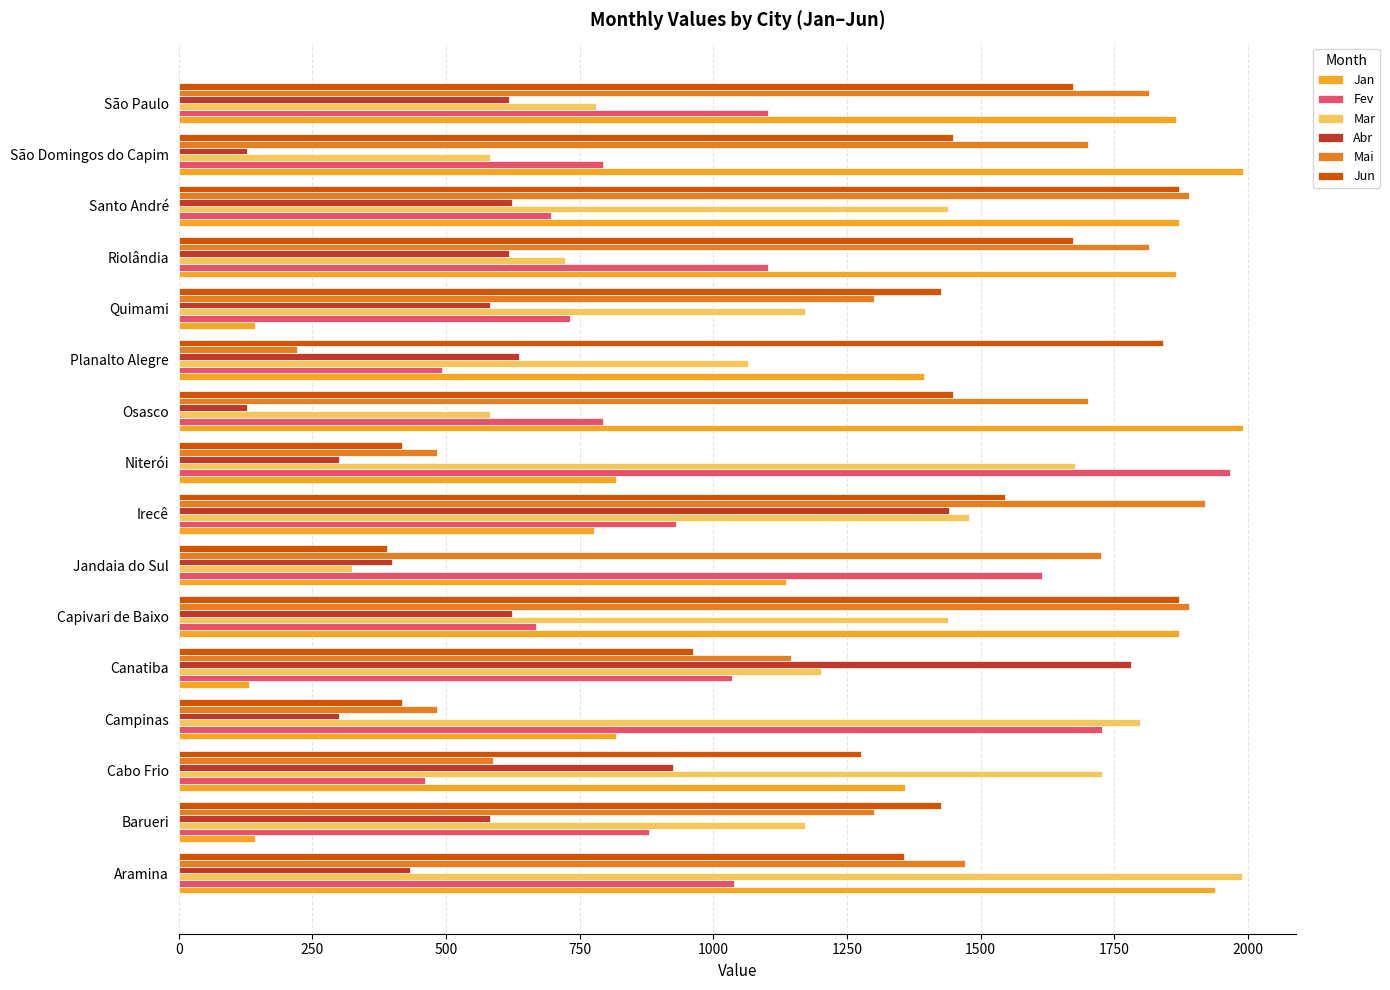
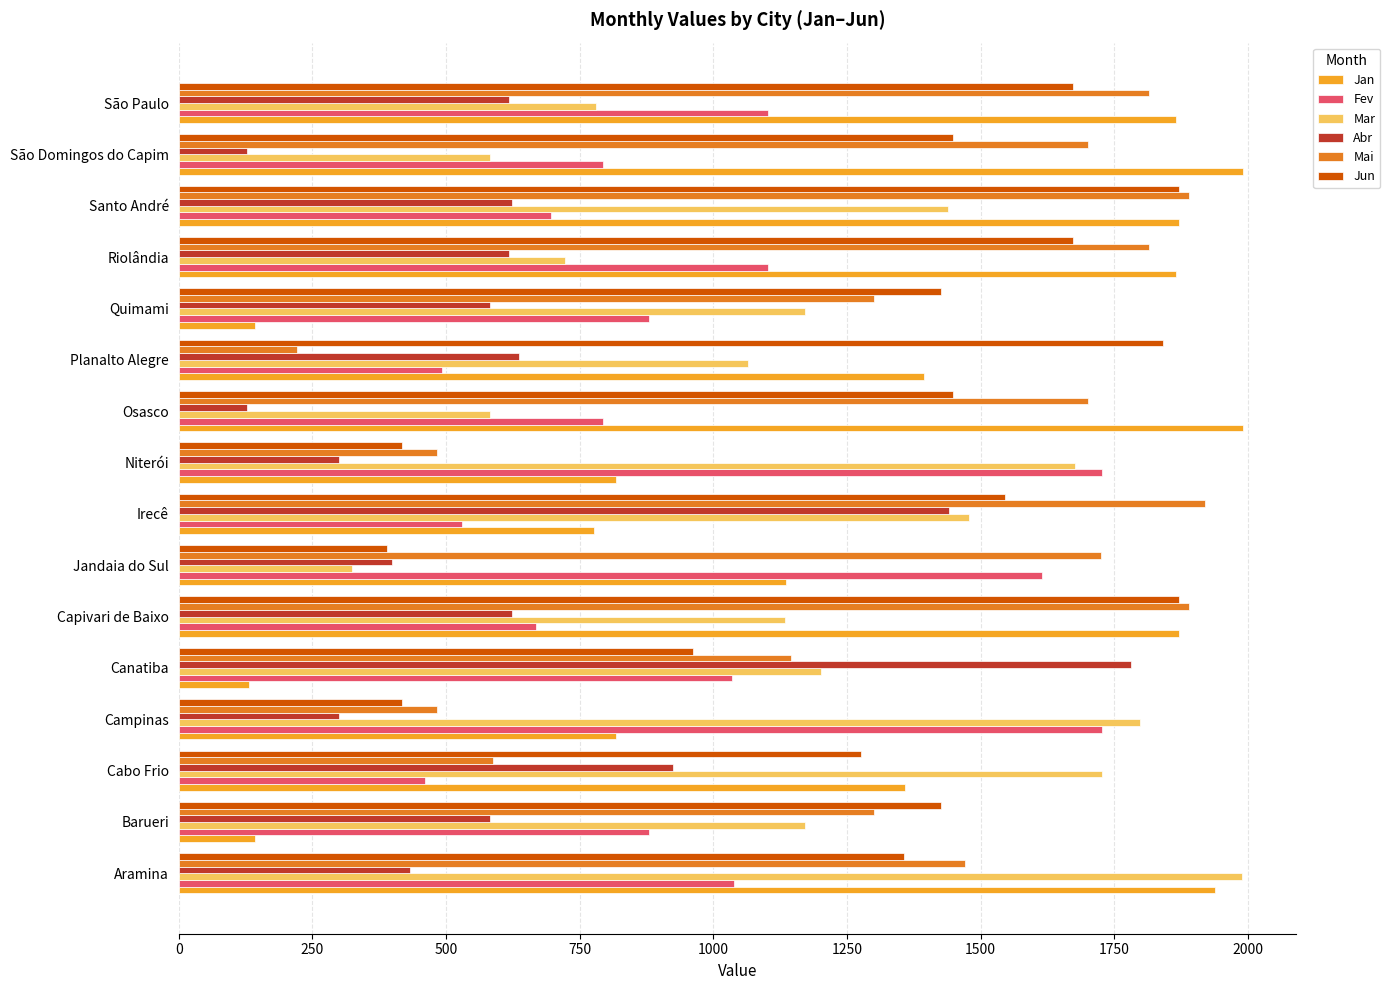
Fev, Quimami: 730 -> 880
Fev, Niterói: 1970 -> 1730
Fev, Irecê: 930 -> 530
Mar, Capivari de Baixo: 1440 -> 1130
